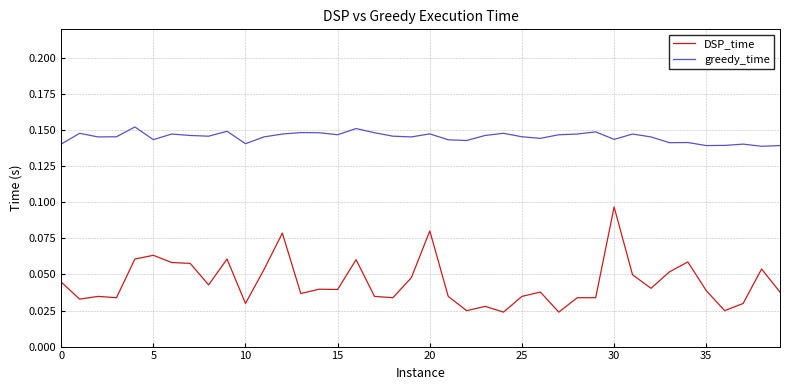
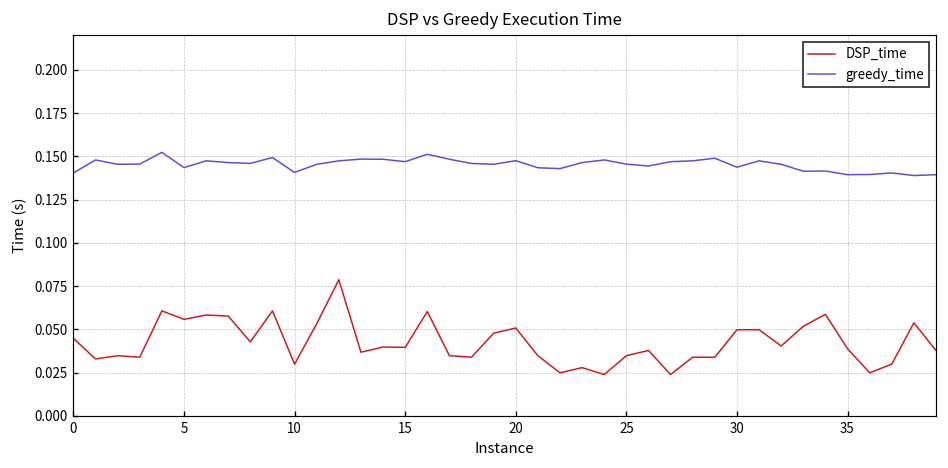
DSP_time, 5: 0.063 -> 0.056
DSP_time, 20: 0.080 -> 0.051
DSP_time, 30: 0.097 -> 0.050
